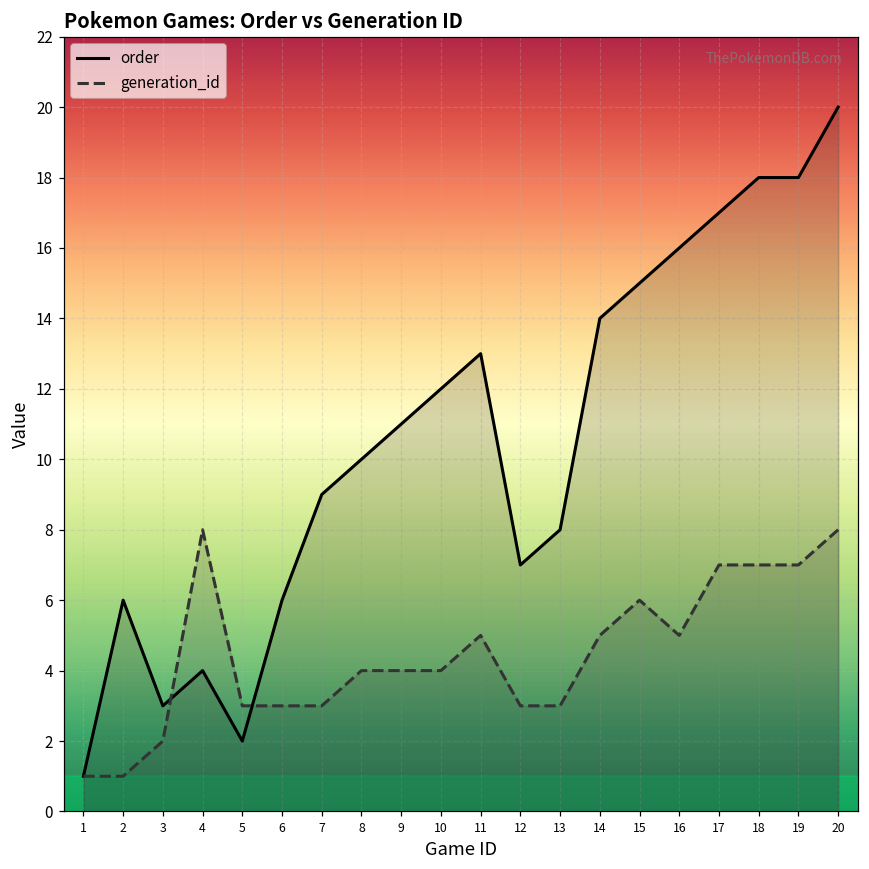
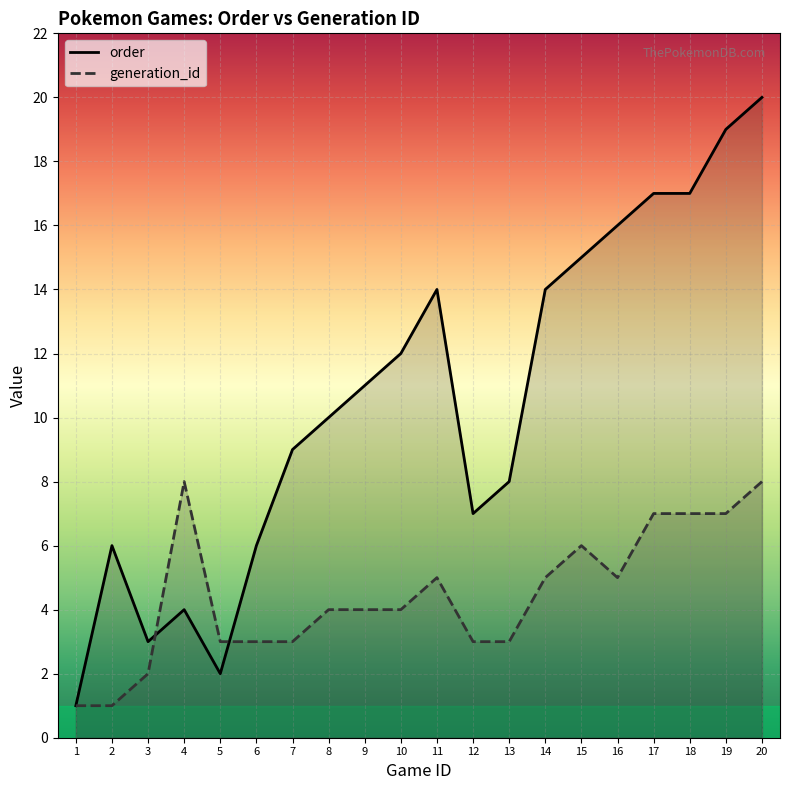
order, 11: 13 -> 14
order, 18: 18 -> 17
order, 19: 18 -> 19
